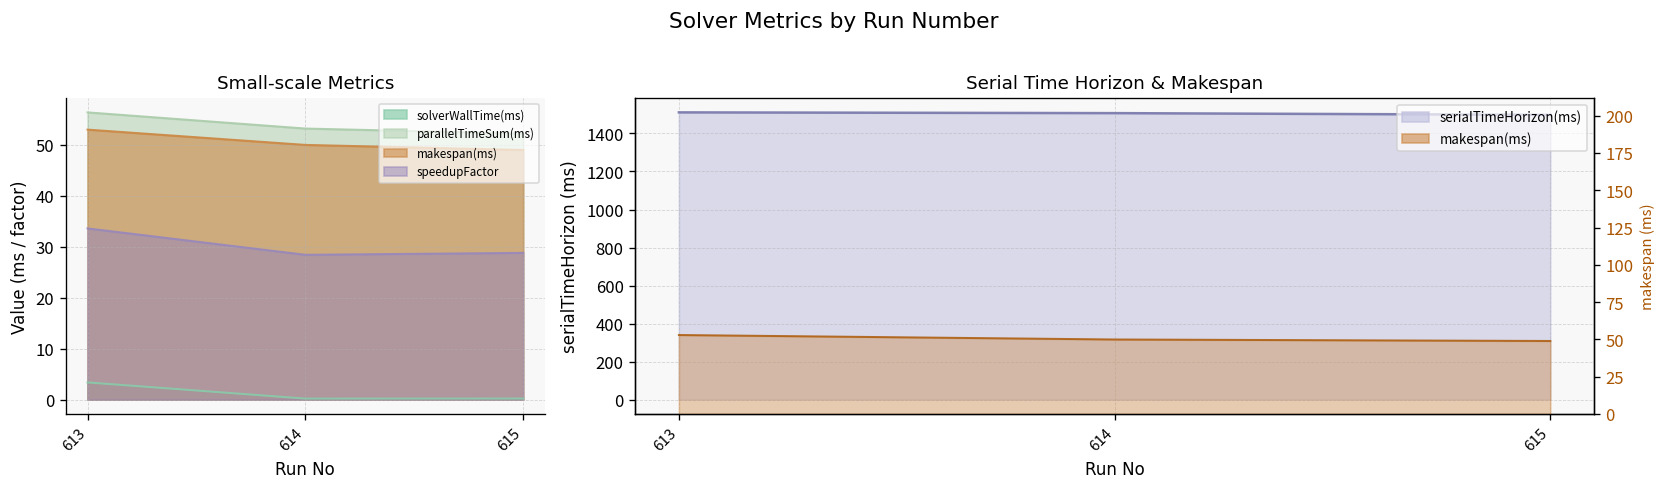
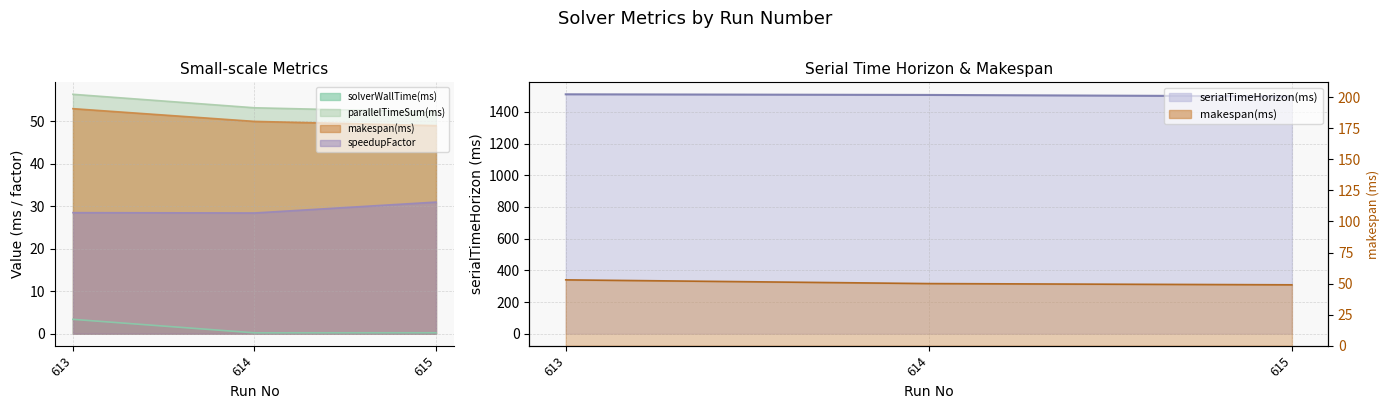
Small-scale Metrics, speedupFactor, 613: 34 -> 29
Small-scale Metrics, speedupFactor, 615: 29 -> 31
